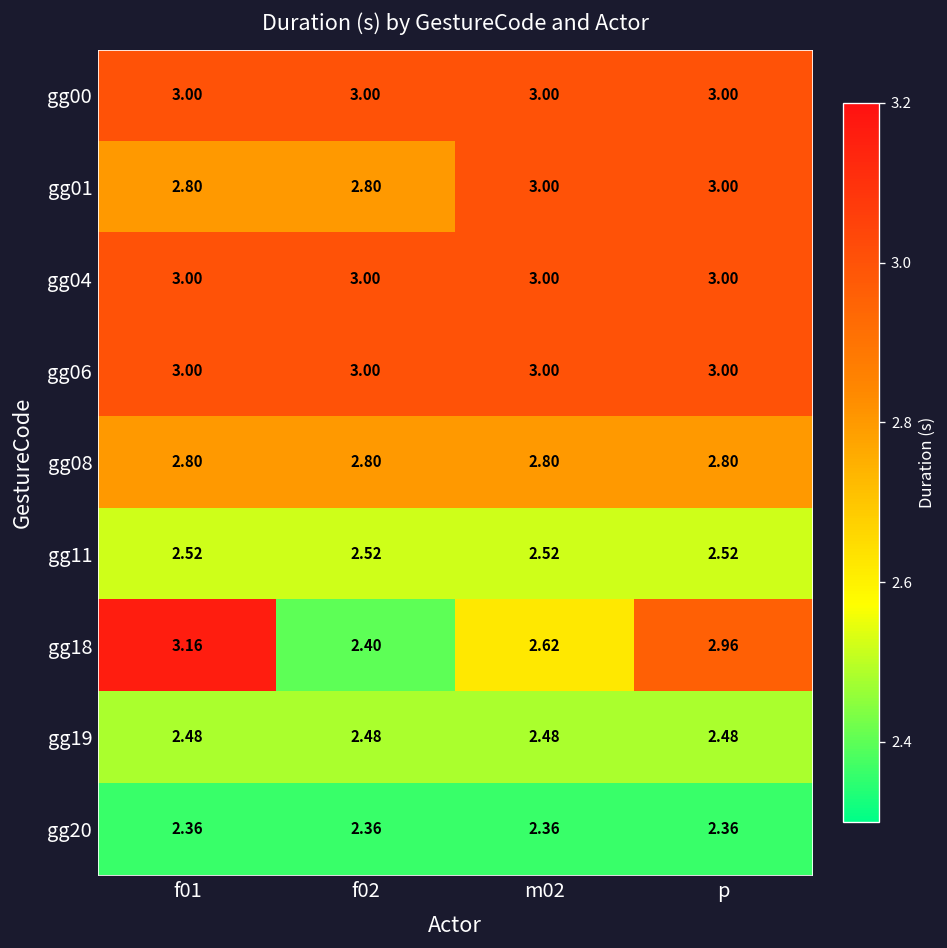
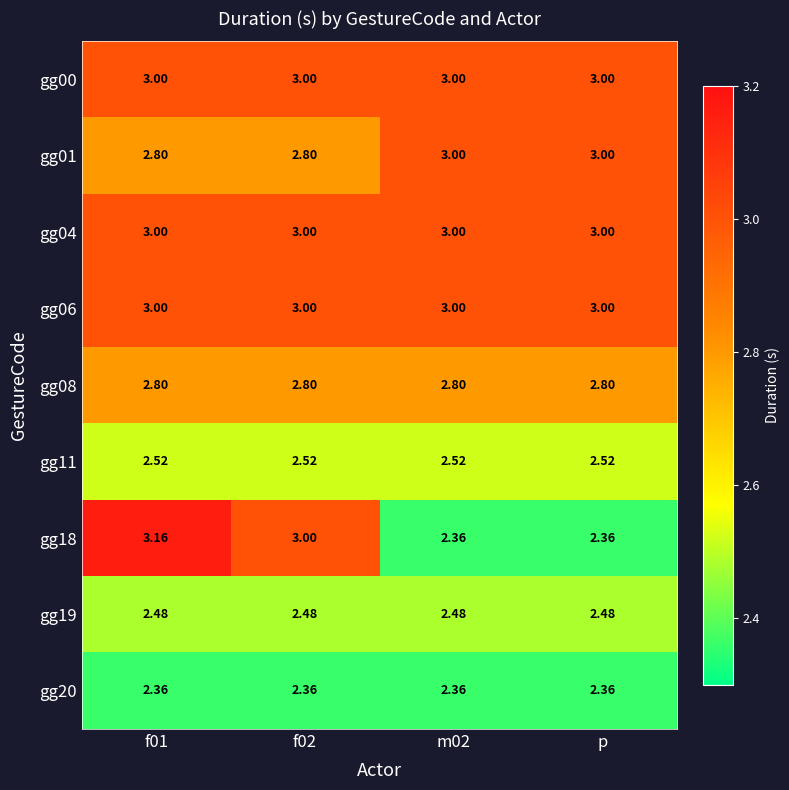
gg18, f02: 2.40 -> 3.00
gg18, m02: 2.62 -> 2.36
gg18, p: 2.96 -> 2.36
